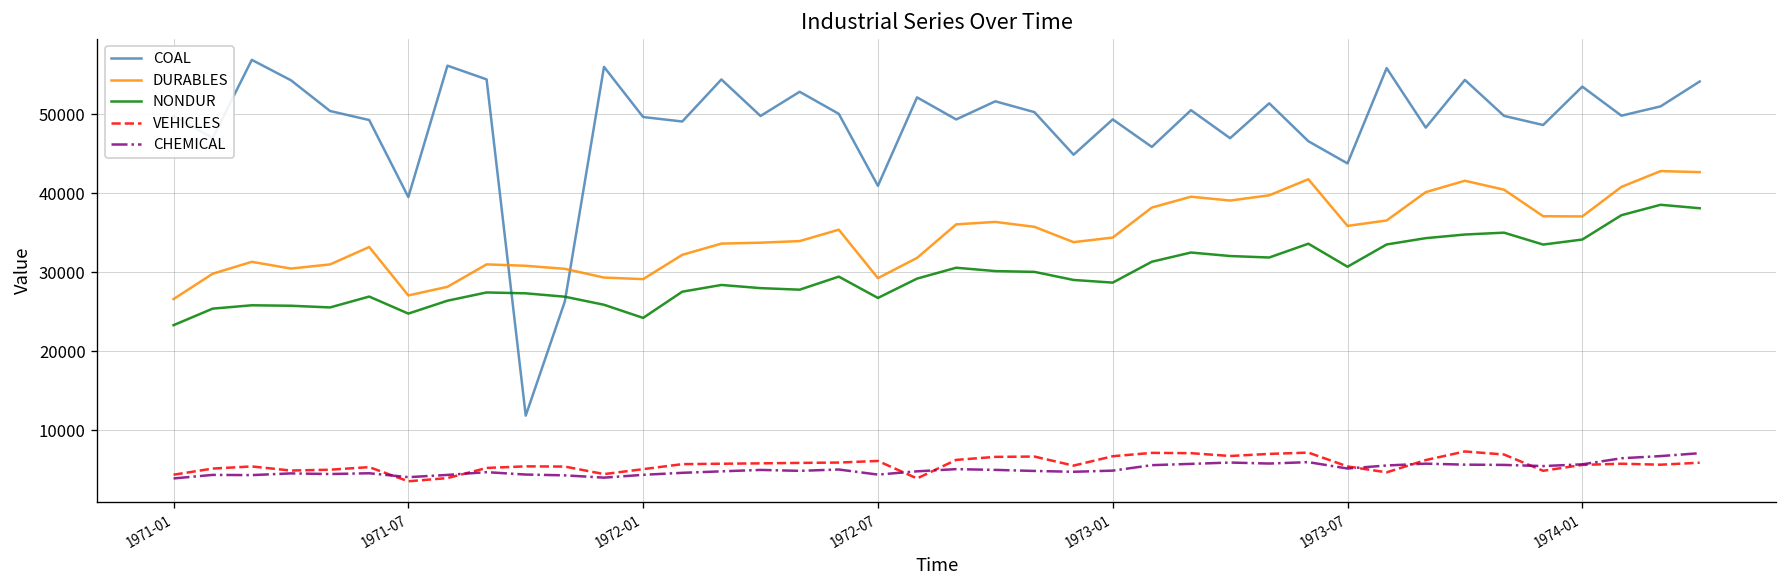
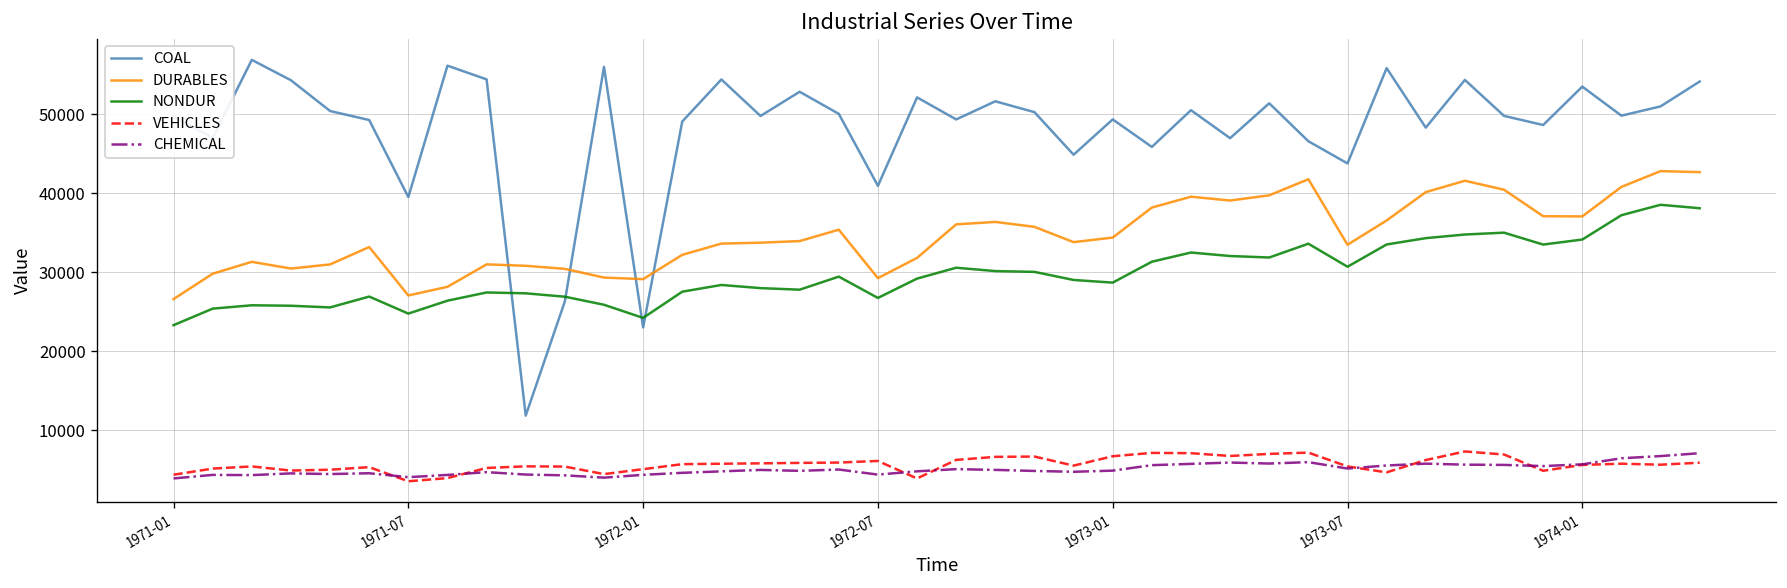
COAL, 1972-01: 50000 -> 23000
DURABLES, 1973-07: 36000 -> 33000
